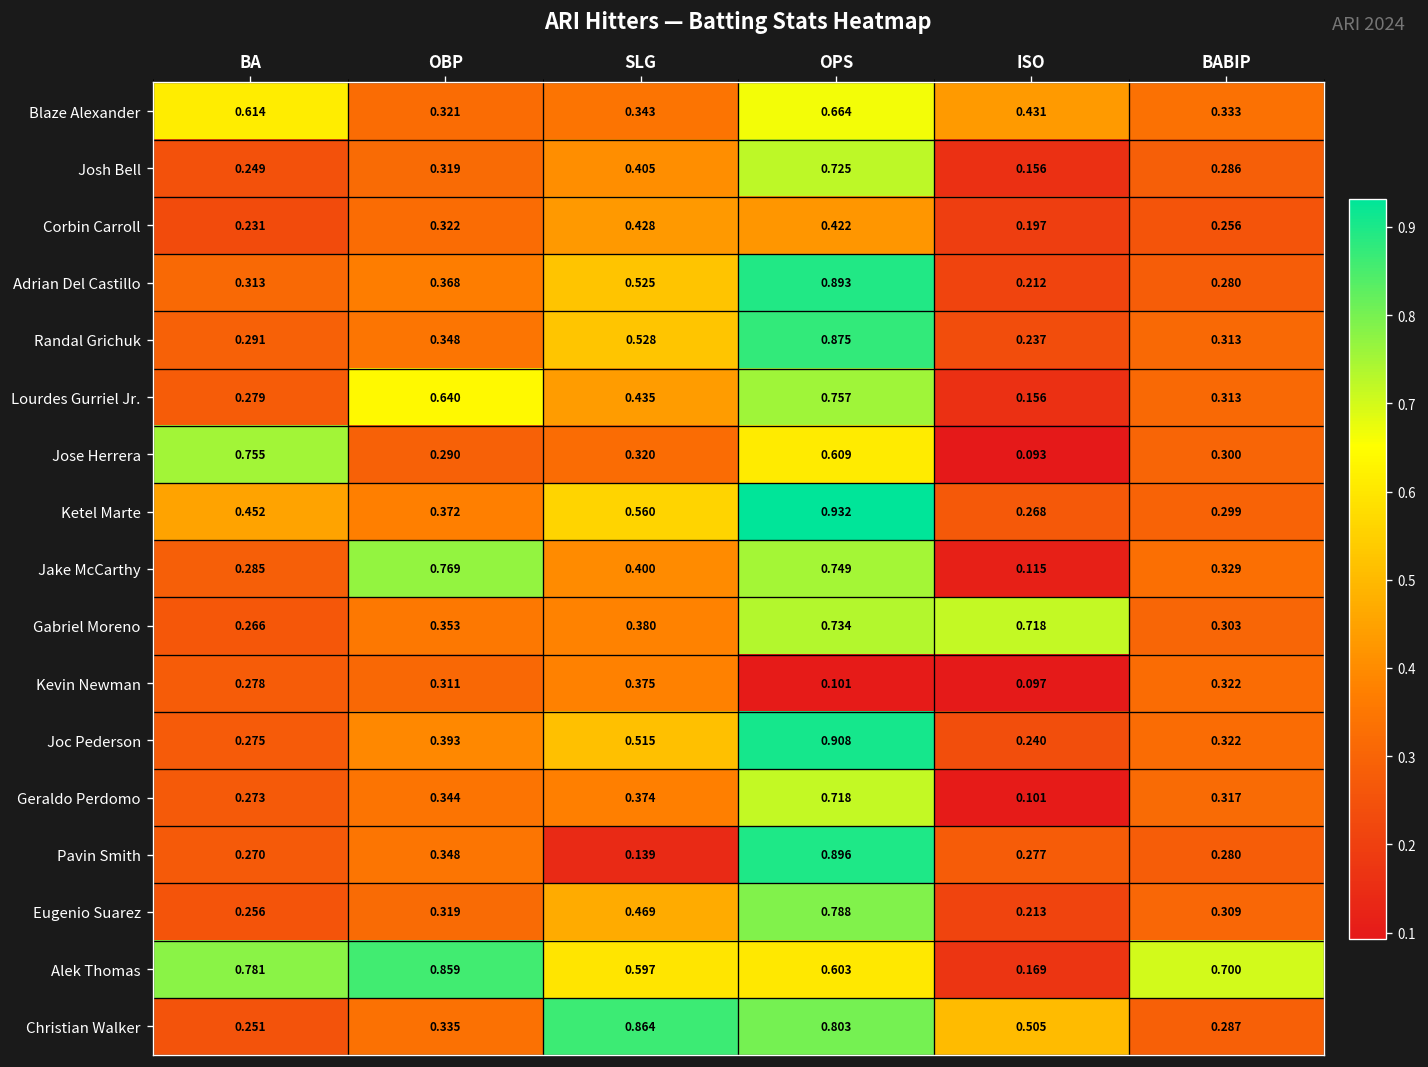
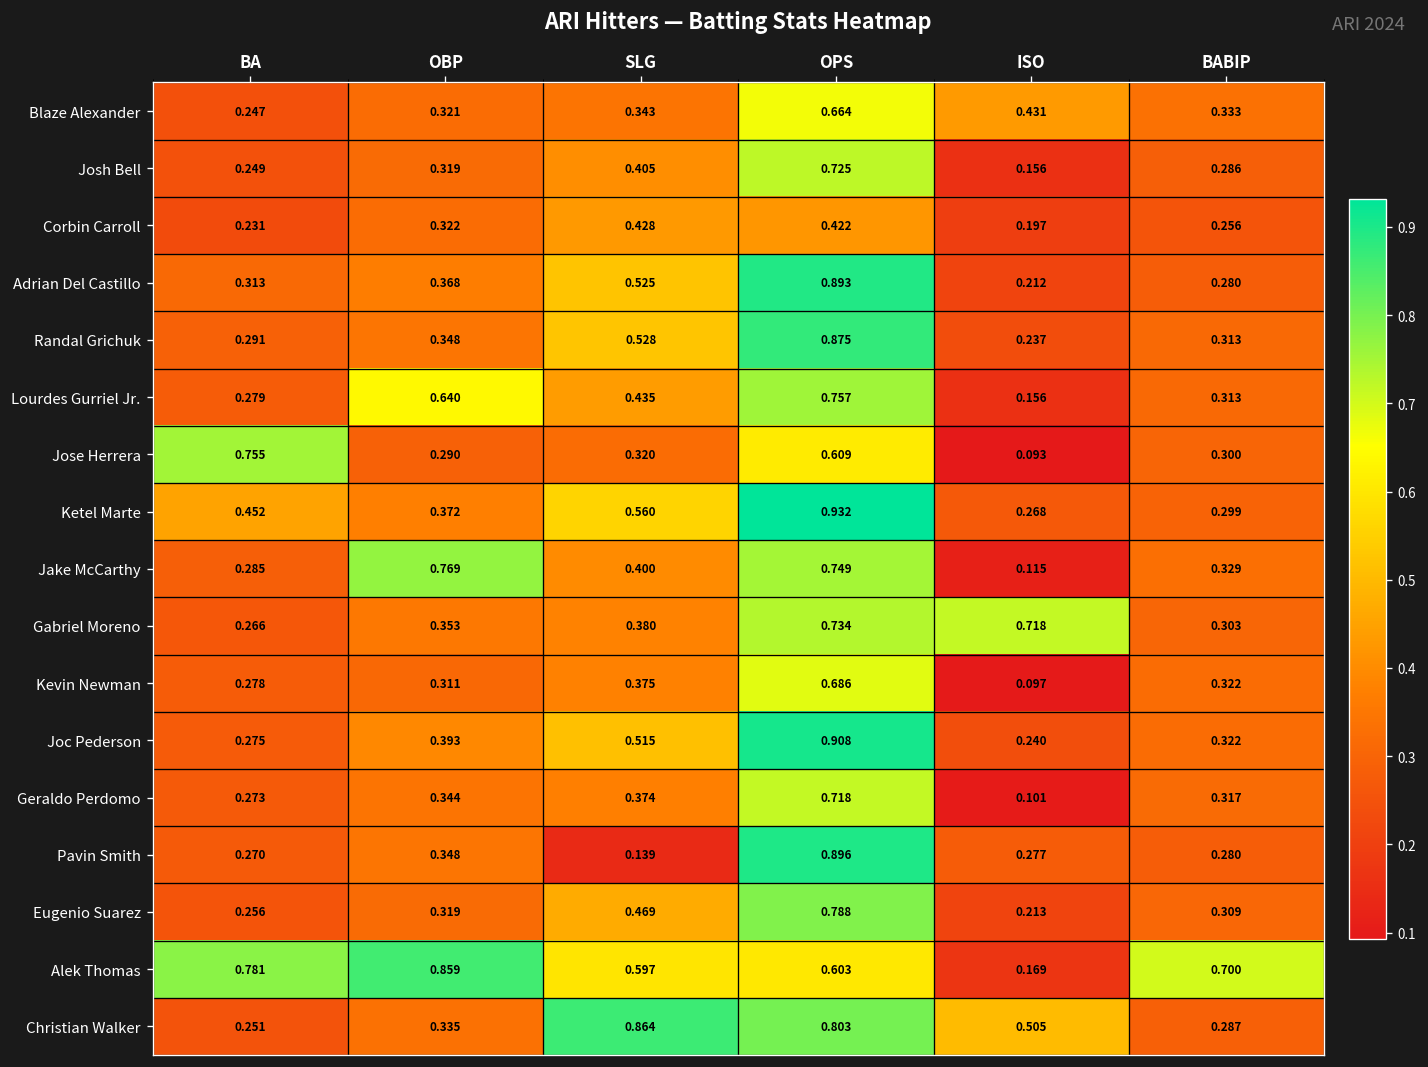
Blaze Alexander, BA: 0.614 -> 0.247
Kevin Newman, OPS: 0.101 -> 0.686
